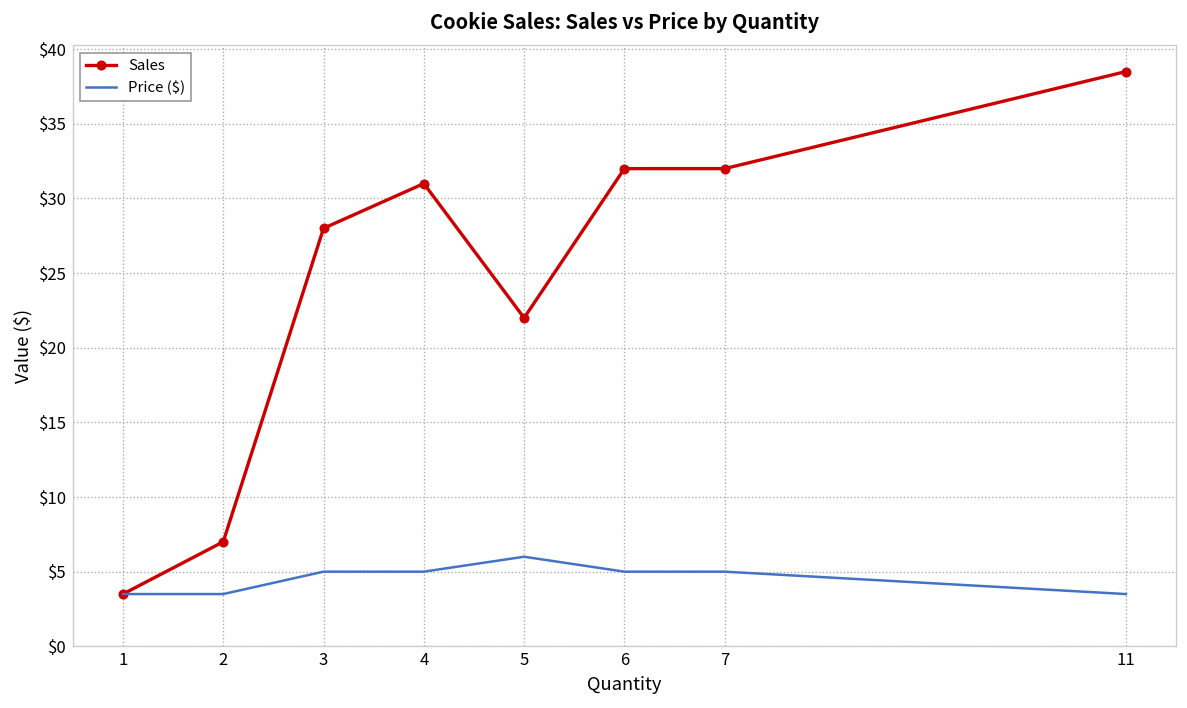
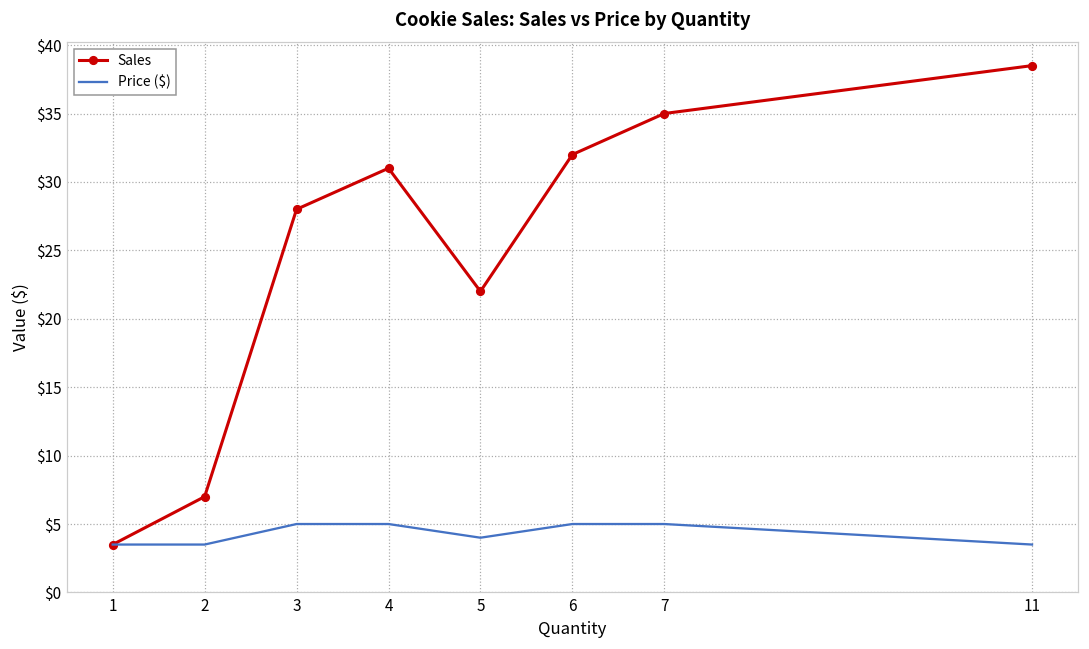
Price ($), 5: $6 -> $4
Sales, 7: $32 -> $35
